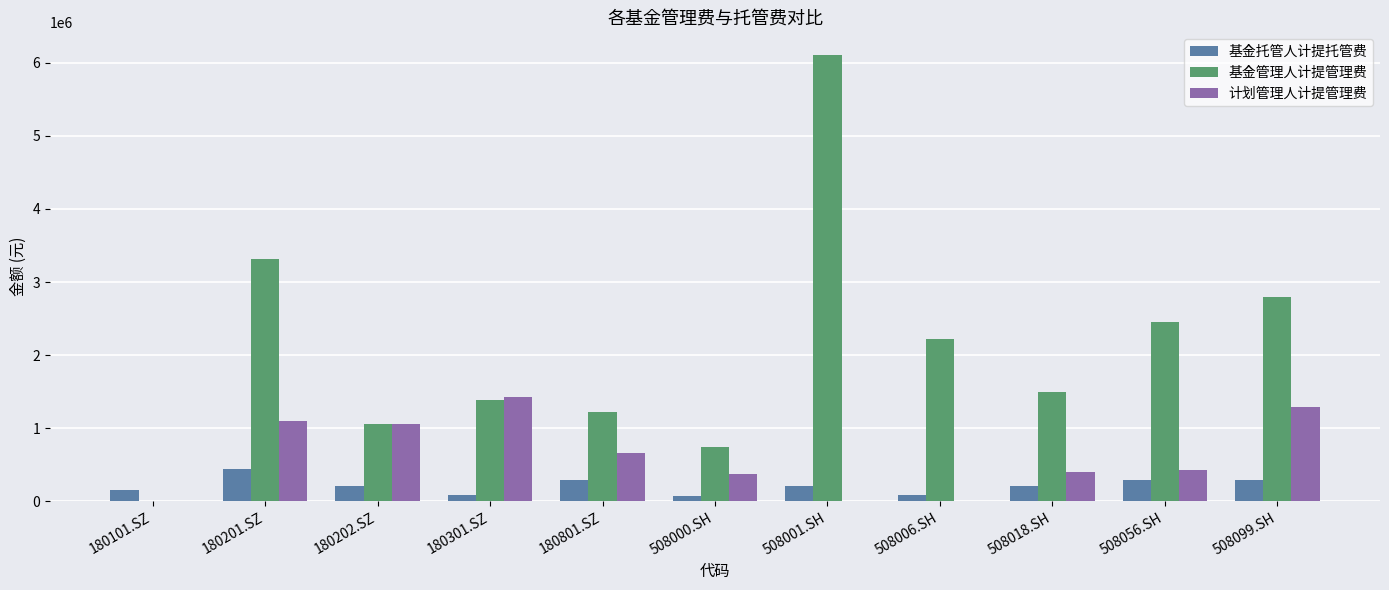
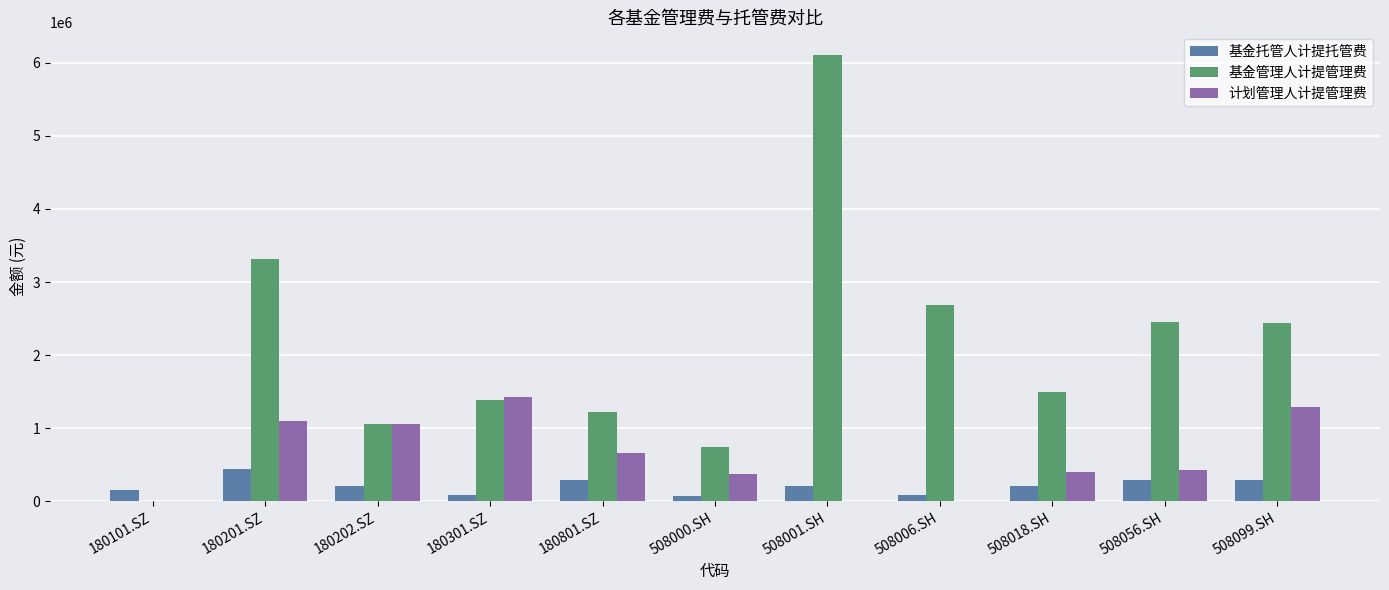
基金管理人计提管理费, 508006.SH: 2200000 -> 2700000
基金管理人计提管理费, 508099.SH: 2800000 -> 2400000
